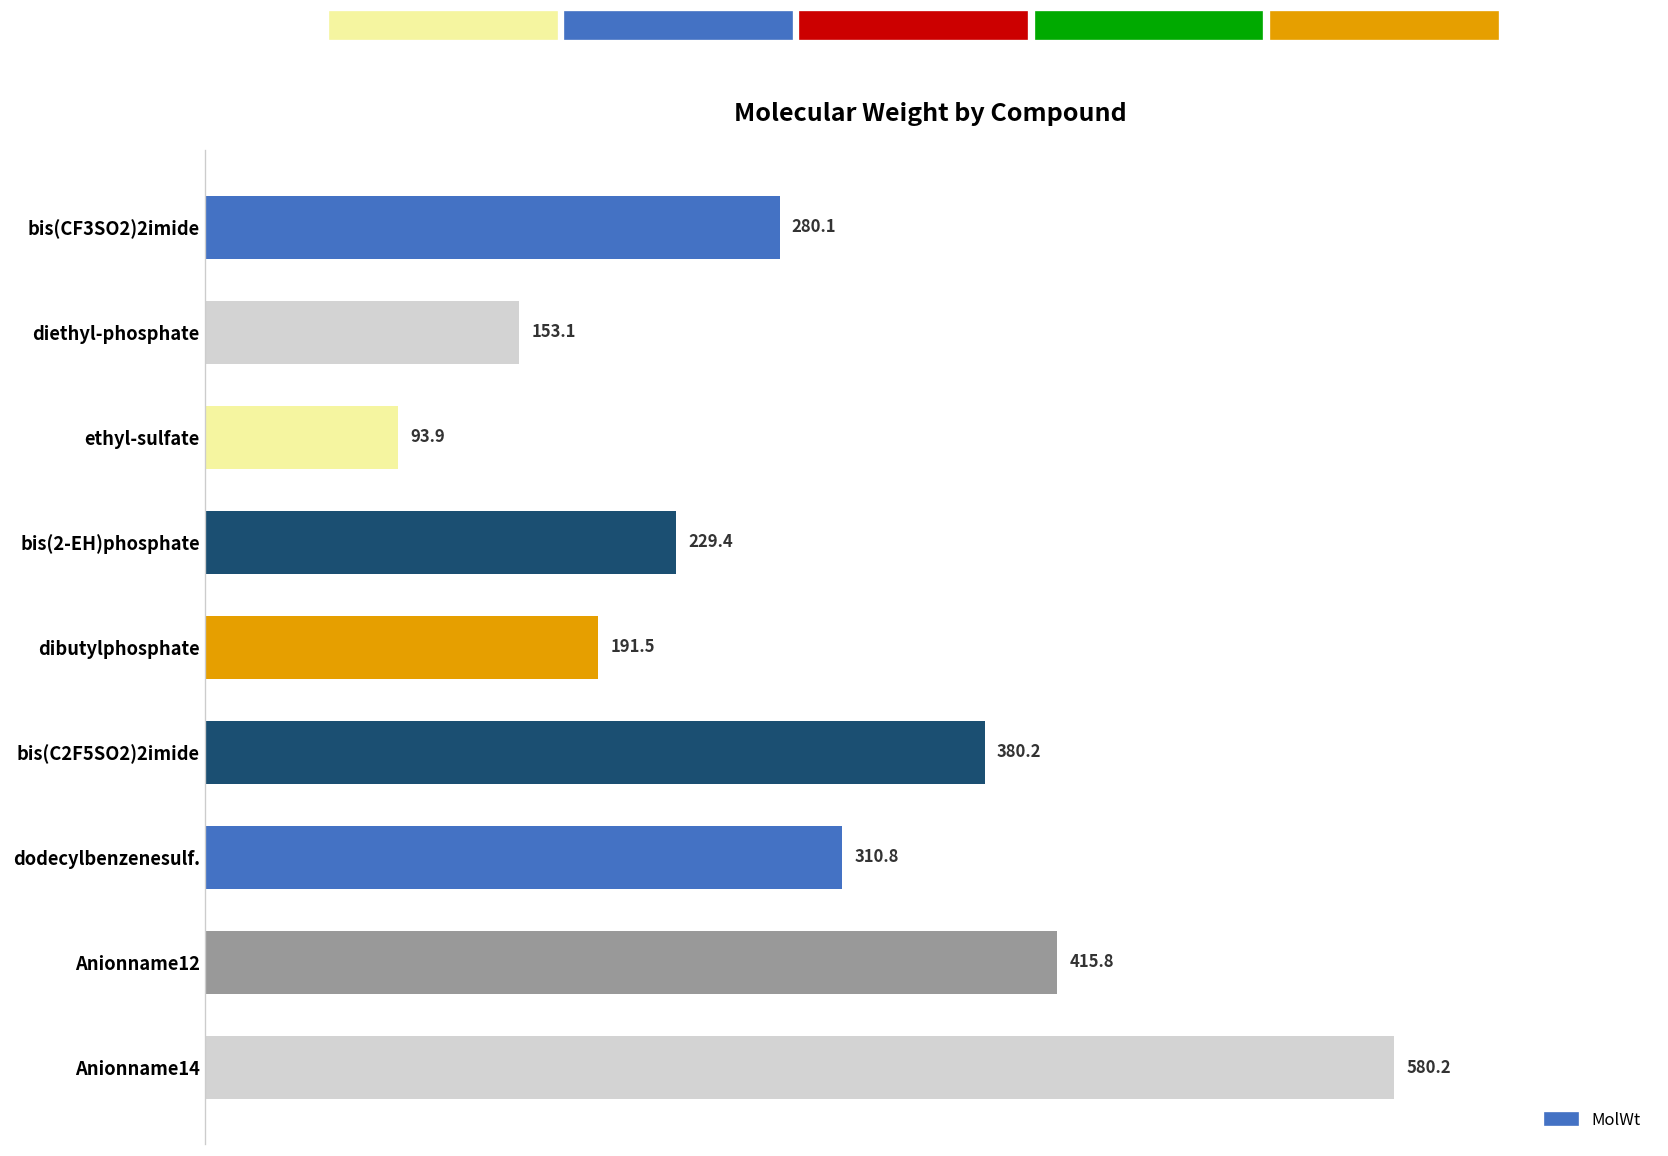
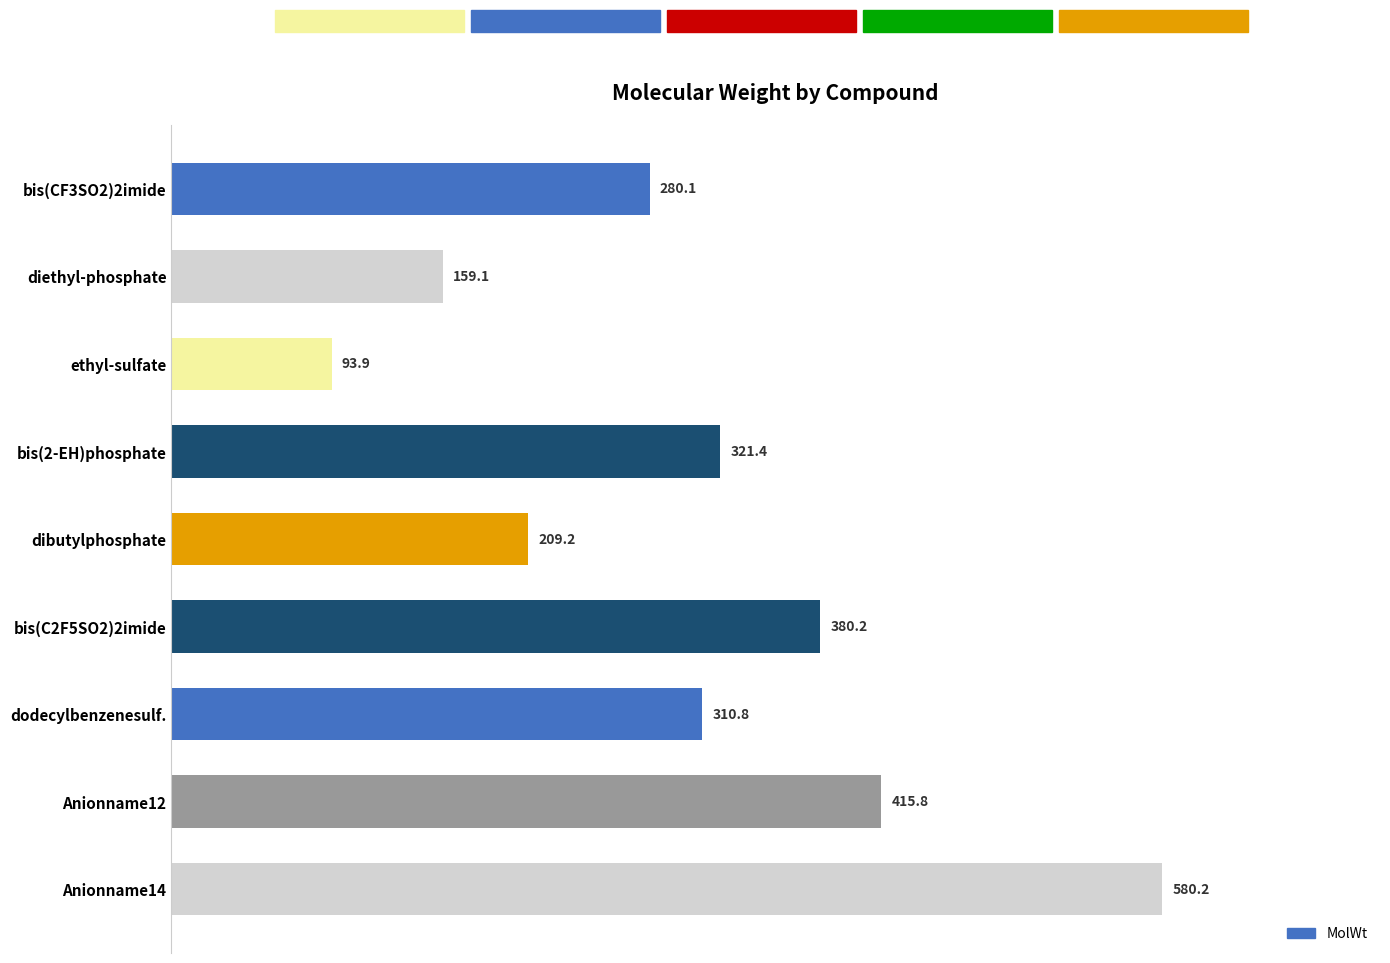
diethyl-phosphate: 153.1 -> 159.1
bis(2-EH)phosphate: 229.4 -> 321.4
dibutylphosphate: 191.5 -> 209.2
